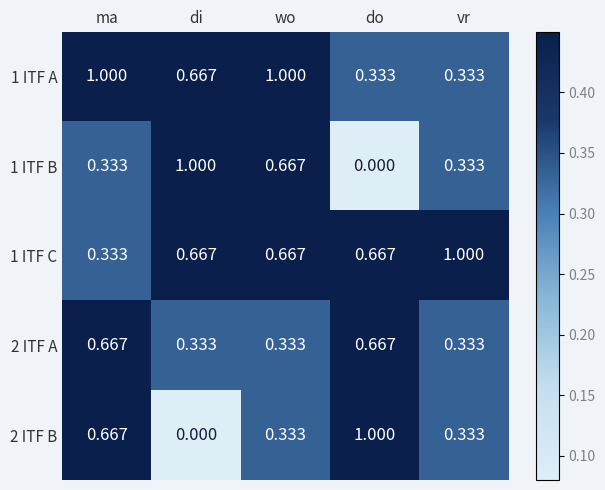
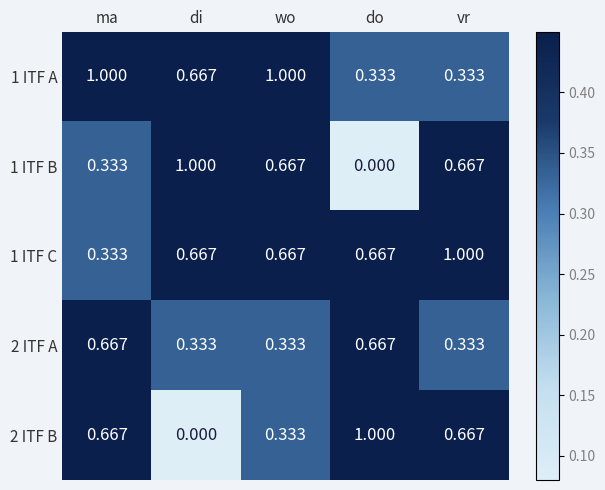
1 ITF B, vr: 0.333 -> 0.667
2 ITF B, vr: 0.333 -> 0.667
